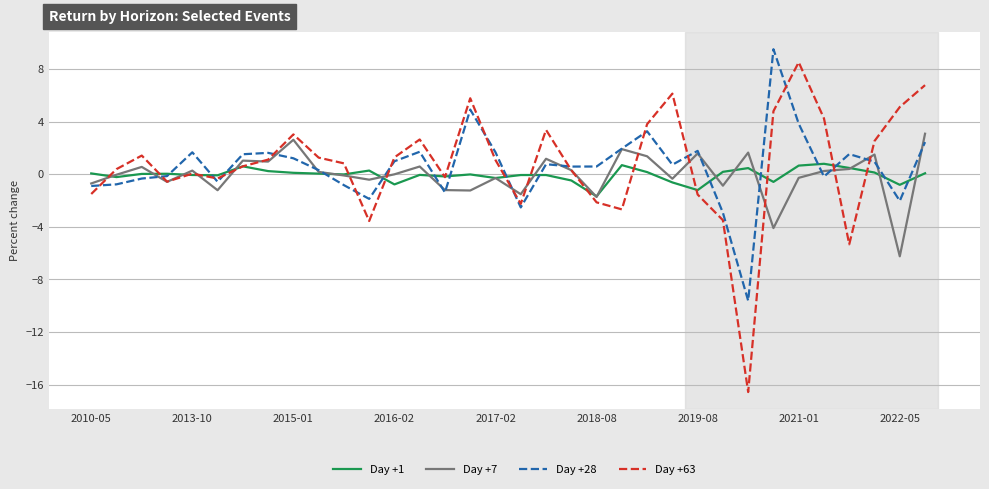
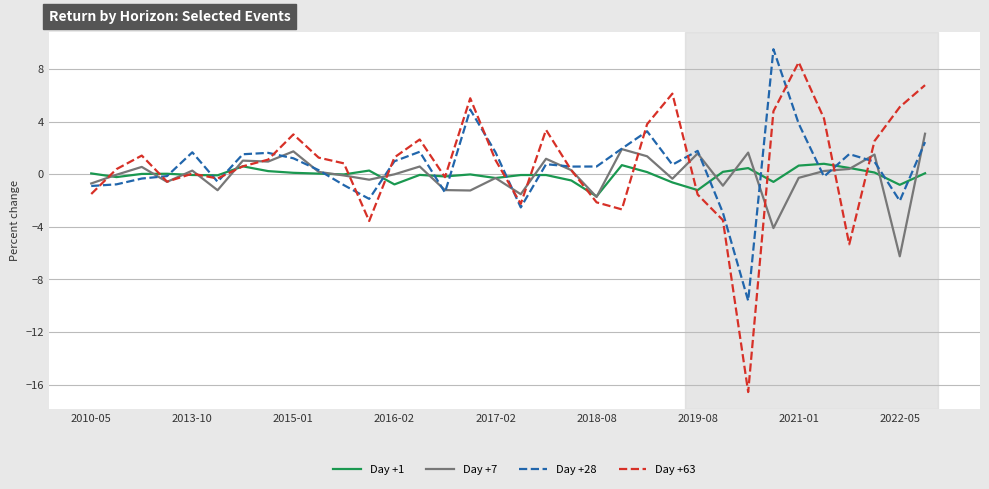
Day +7, 2015-01: 2.6 -> 1.8
